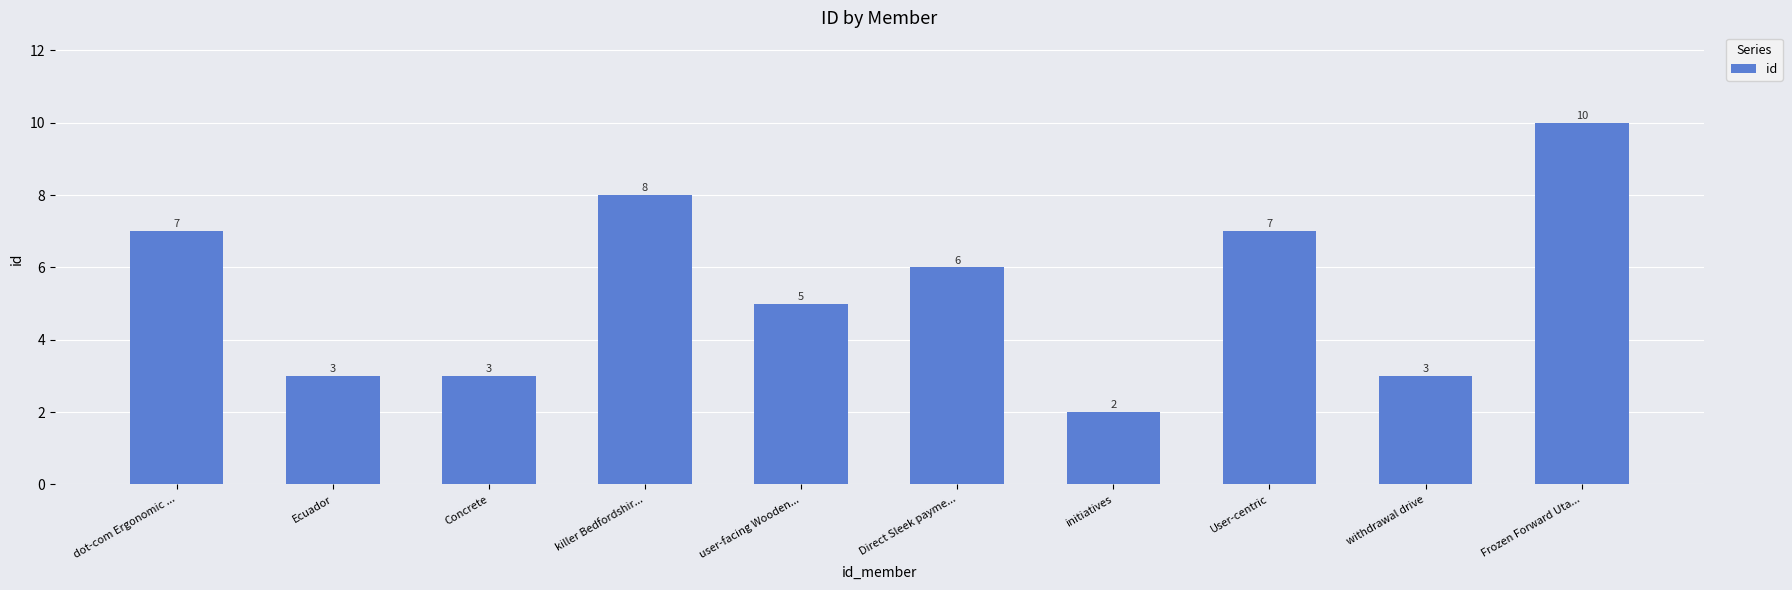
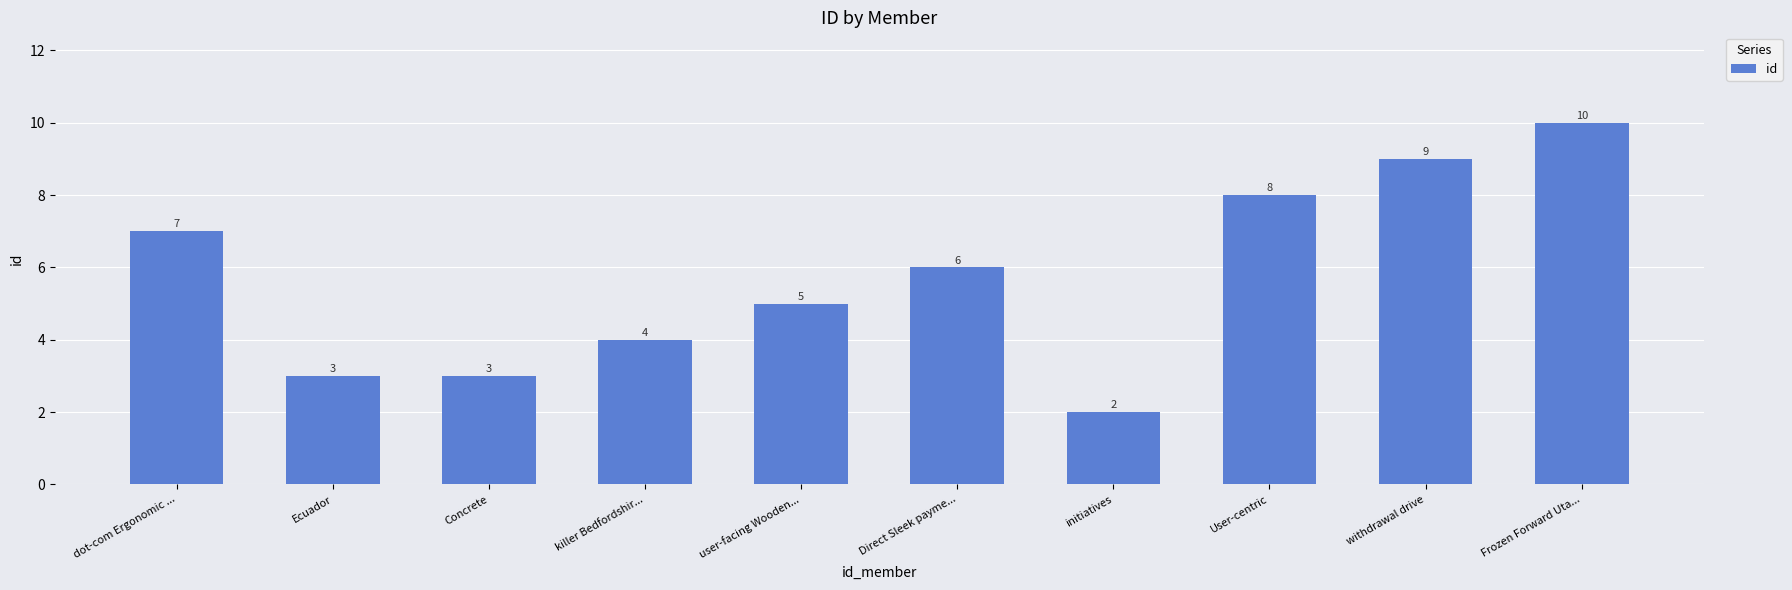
killer Bedfordshir...: 8 -> 4
User-centric: 7 -> 8
withdrawal drive: 3 -> 9
